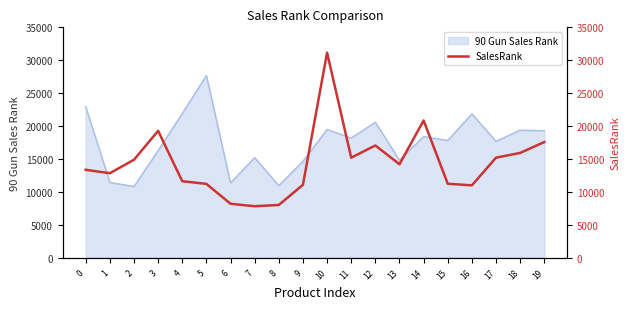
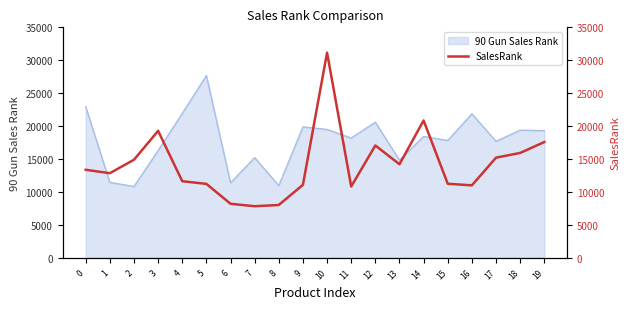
90 Gun Sales Rank, 9: 15000 -> 20000
SalesRank, 11: 15000 -> 11000
